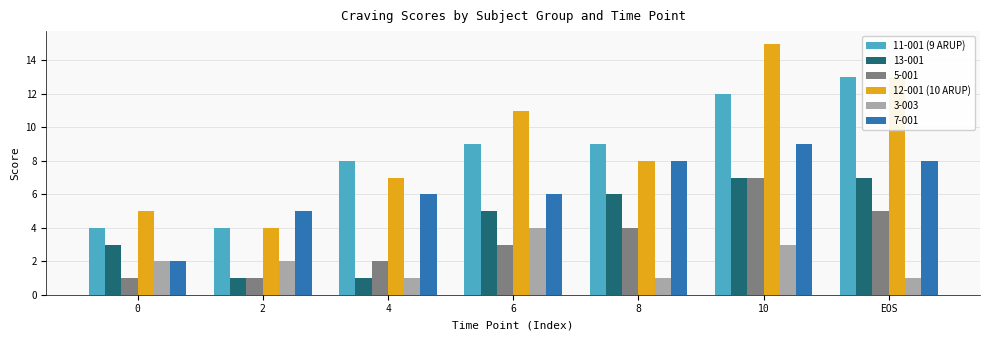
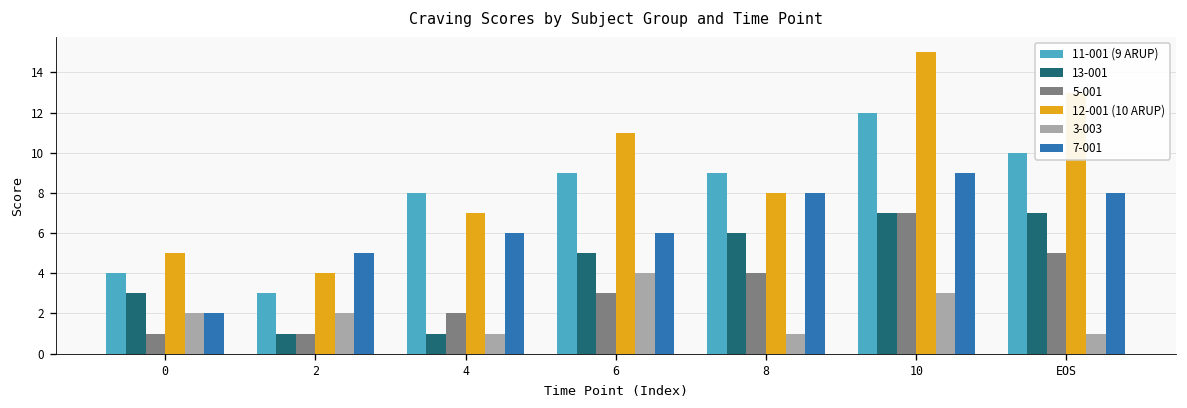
11-001 (9 ARUP), 2: 4 -> 3
11-001 (9 ARUP), EOS: 13 -> 10
